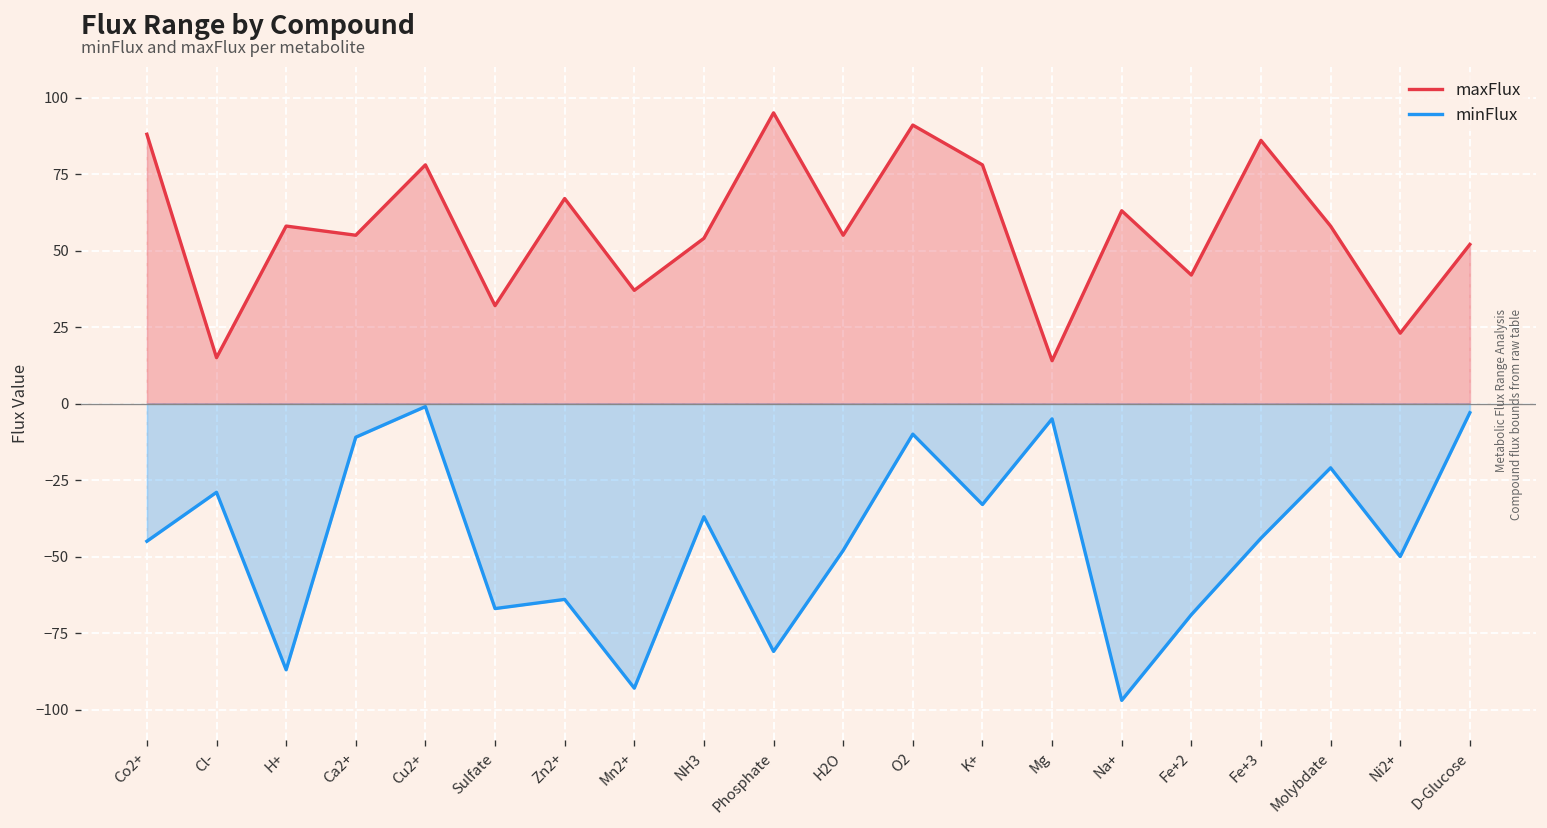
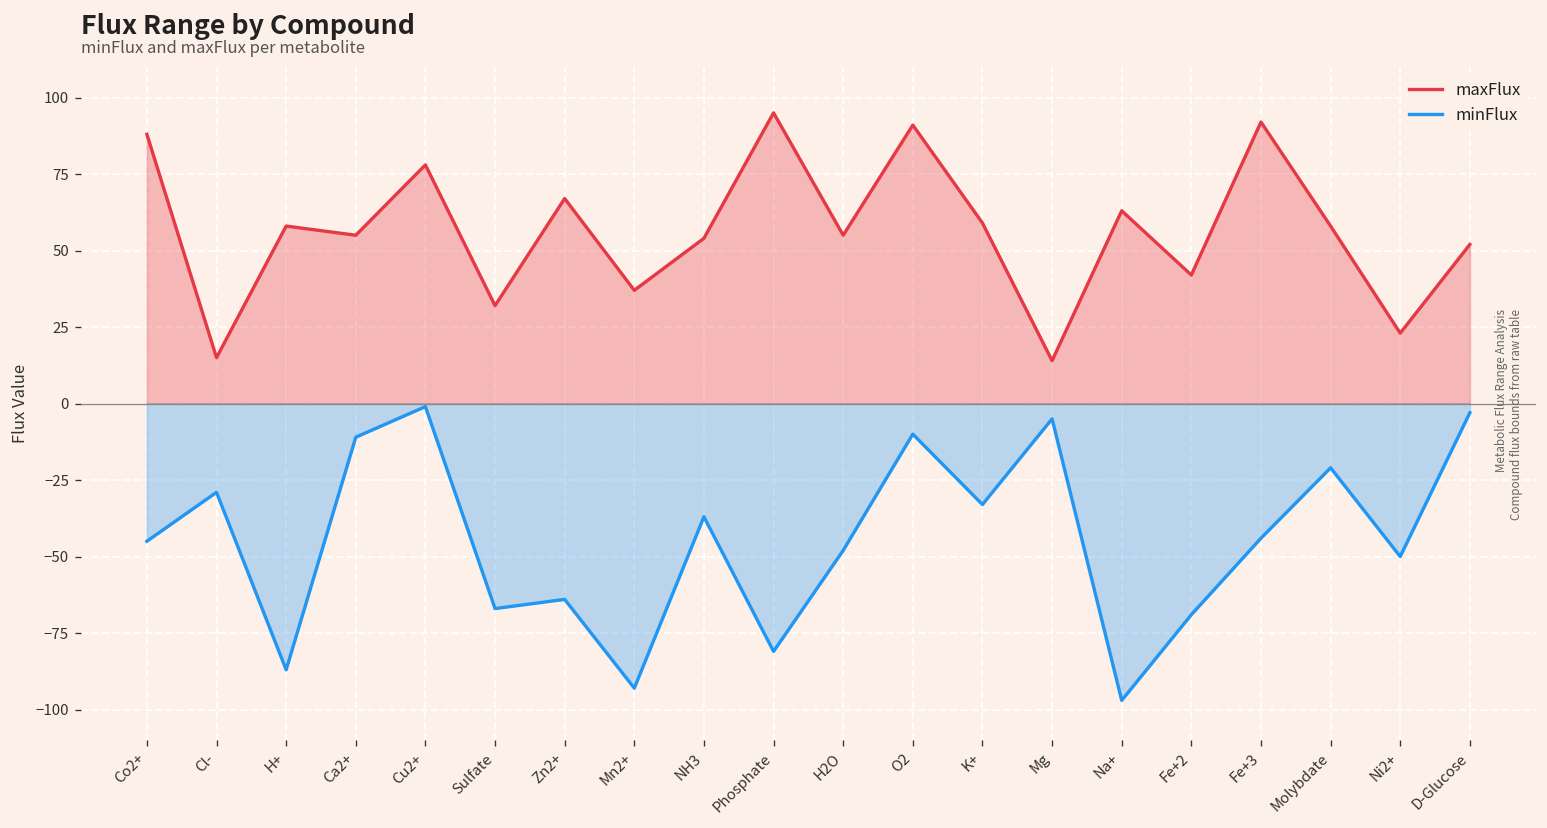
maxFlux, K+: 78 -> 59
maxFlux, Fe+3: 86 -> 92
